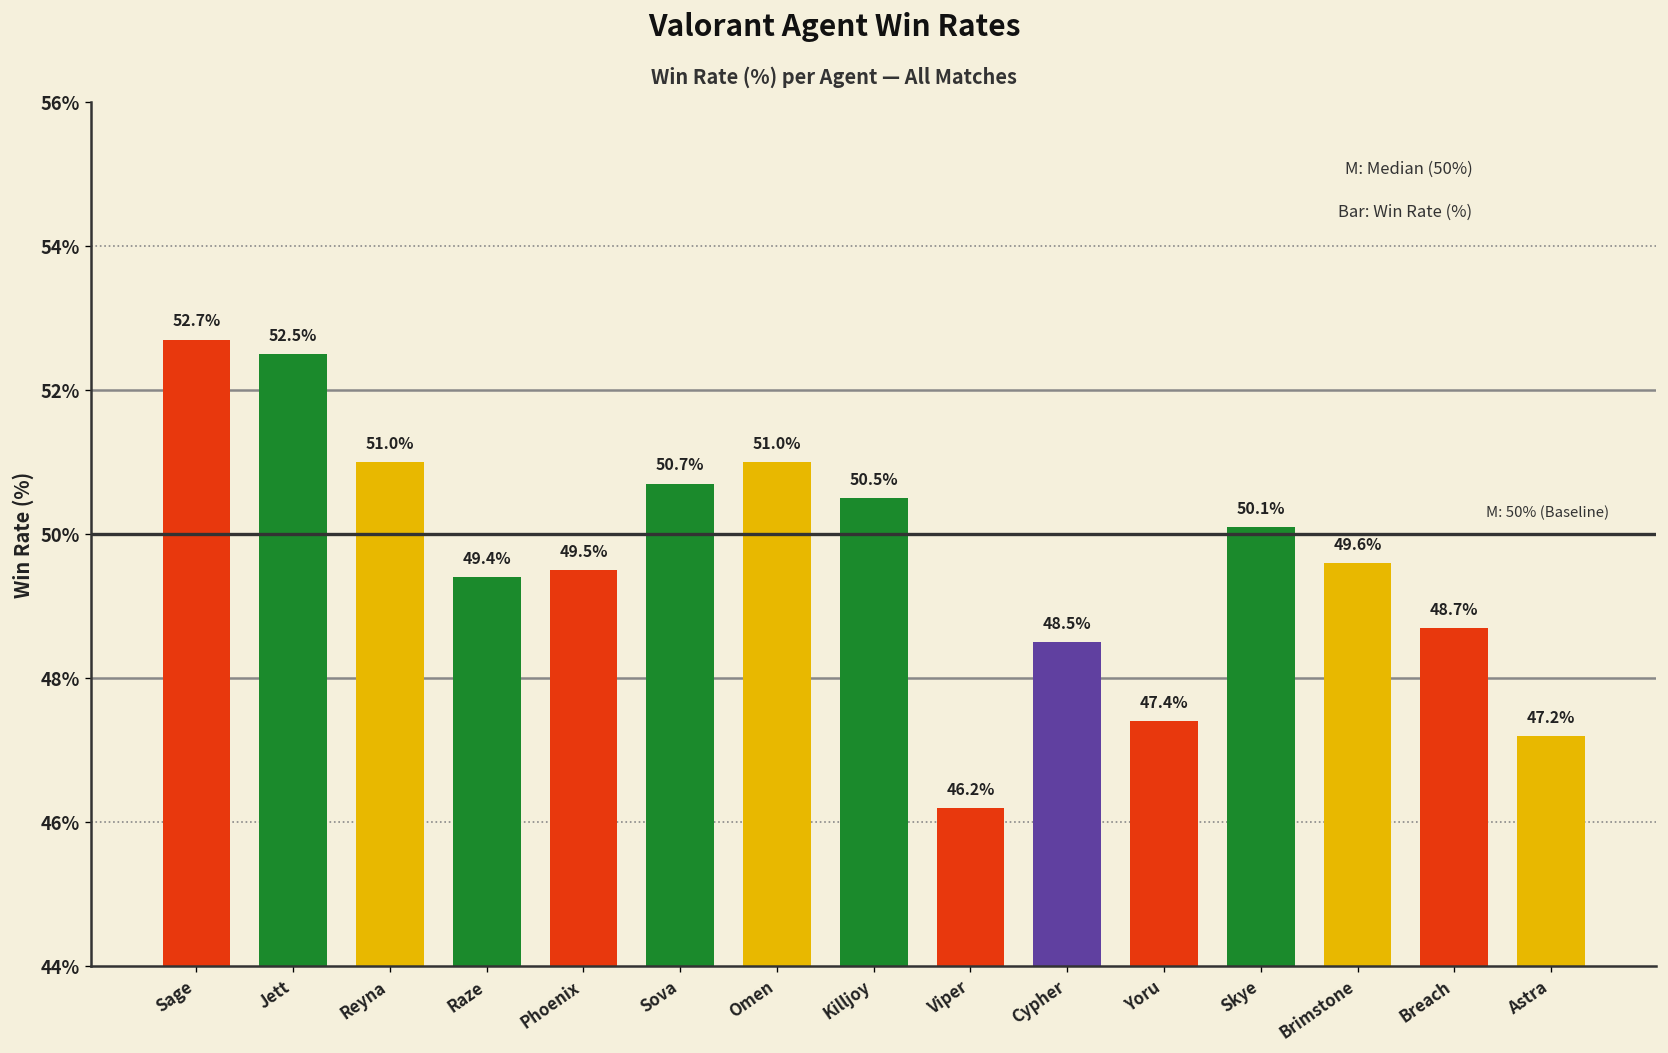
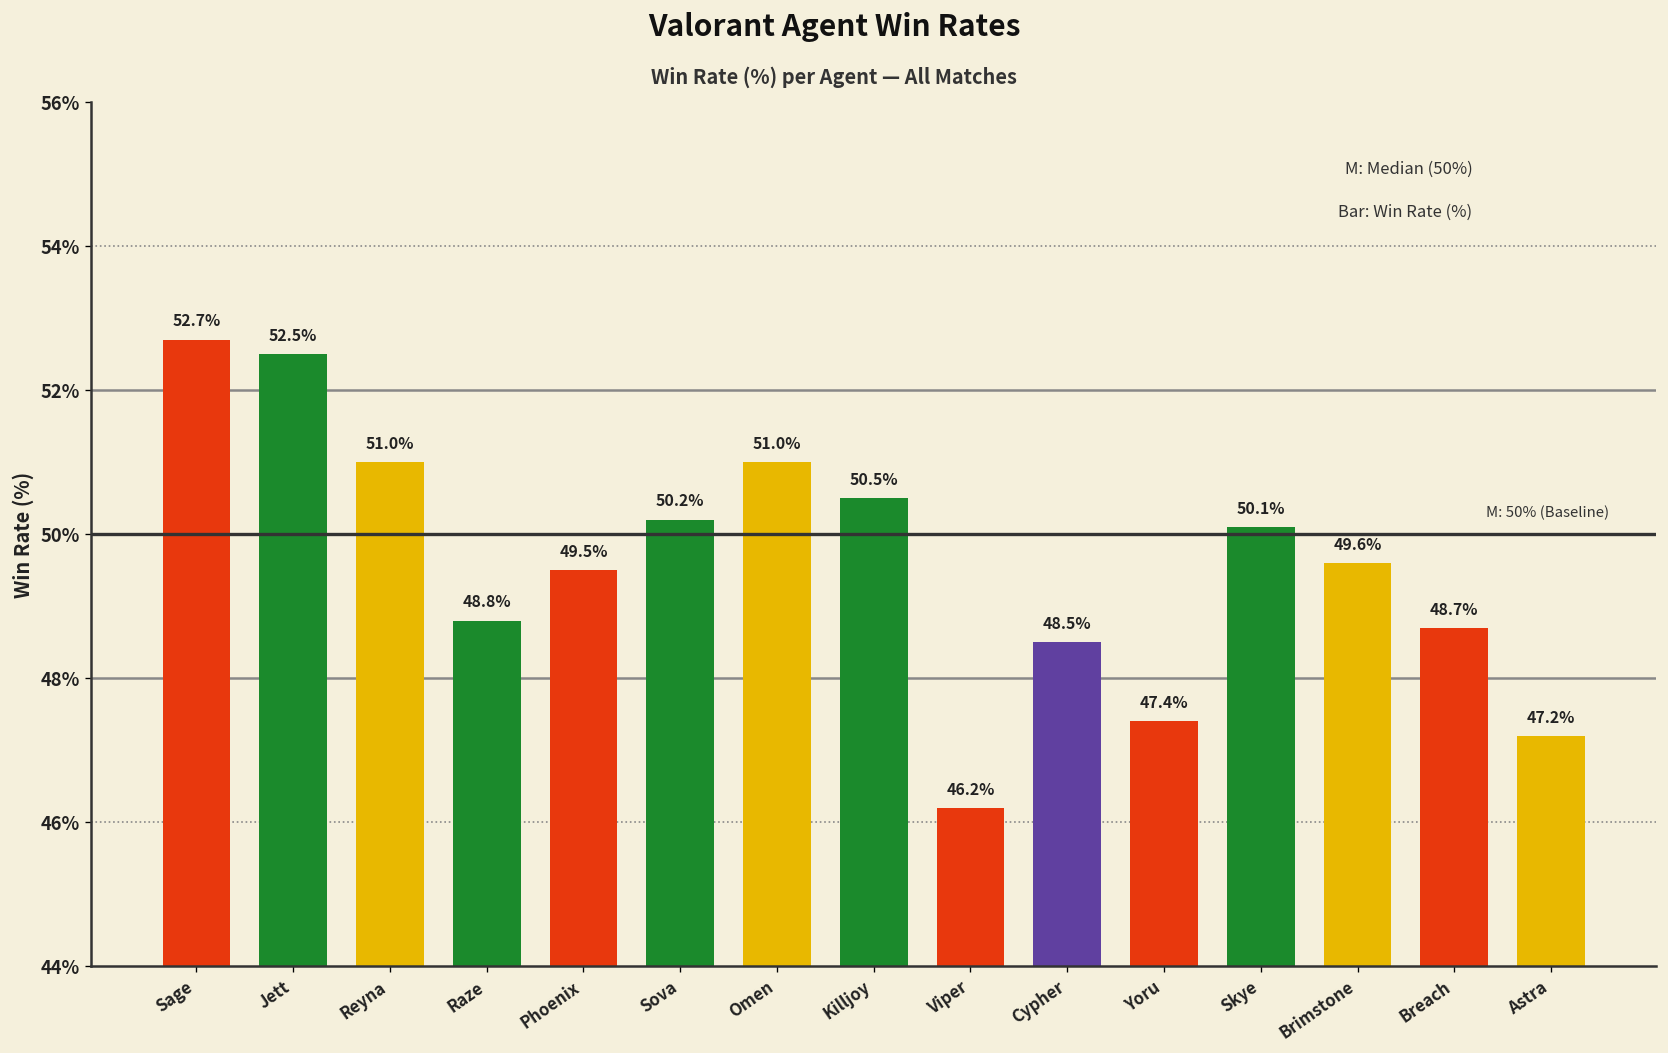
Raze: 49.4% -> 48.8%
Sova: 50.7% -> 50.2%
